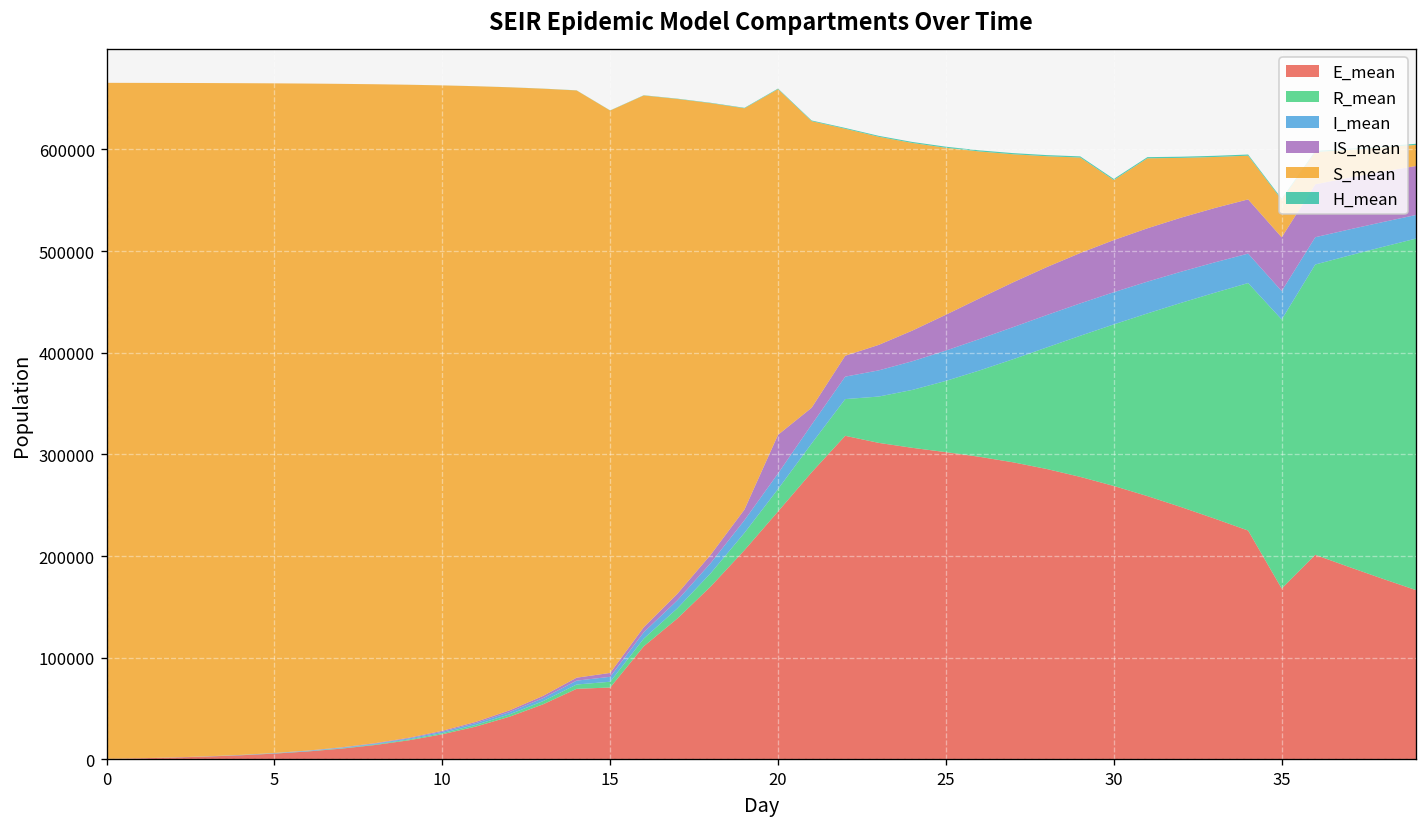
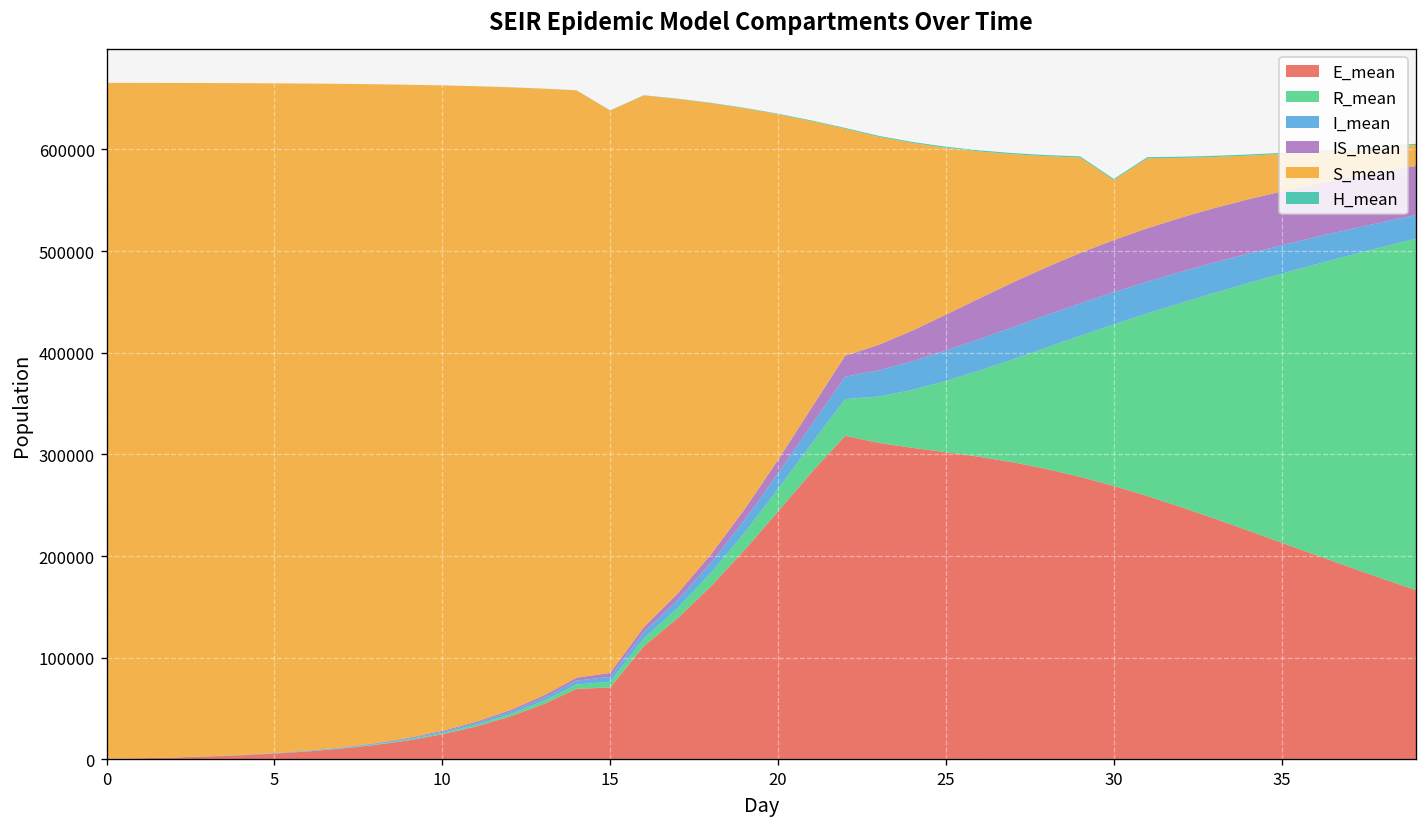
IS_mean, 20: 40000 -> 10000
E_mean, 35: 170000 -> 210000
